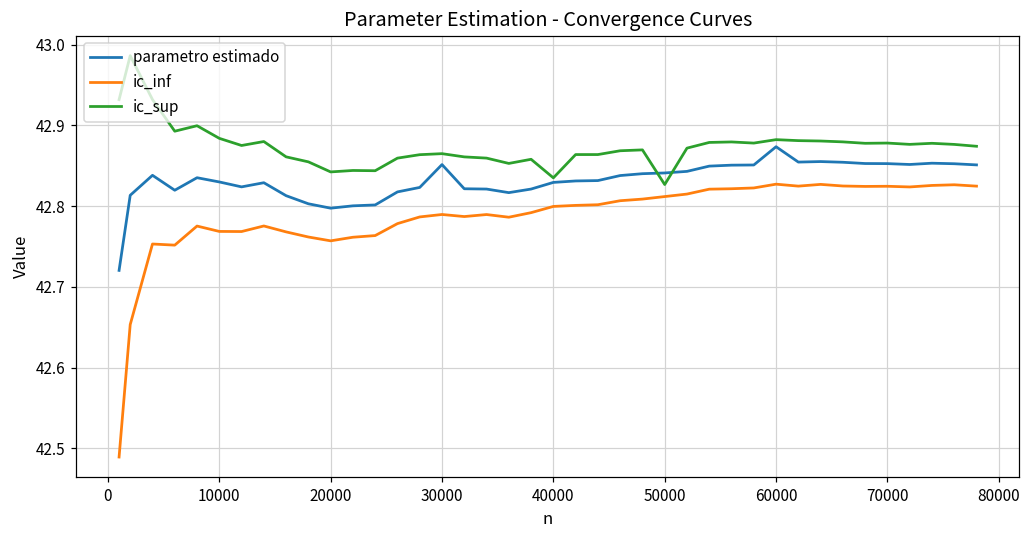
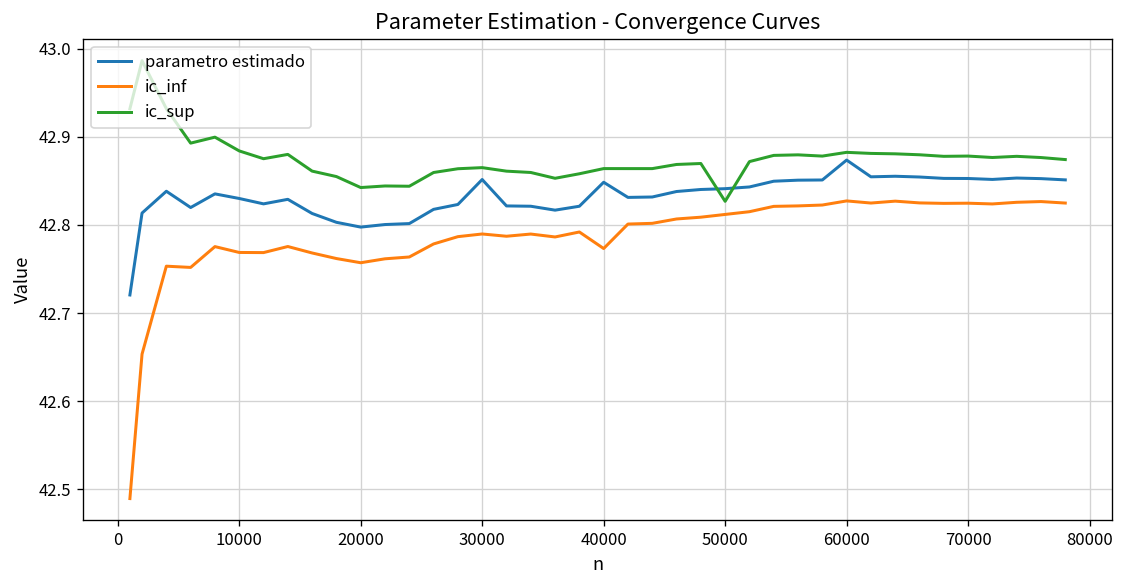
parametro estimado, 40000: 42.83 -> 42.85
ic_inf, 40000: 42.80 -> 42.77
ic_sup, 40000: 42.84 -> 42.86
